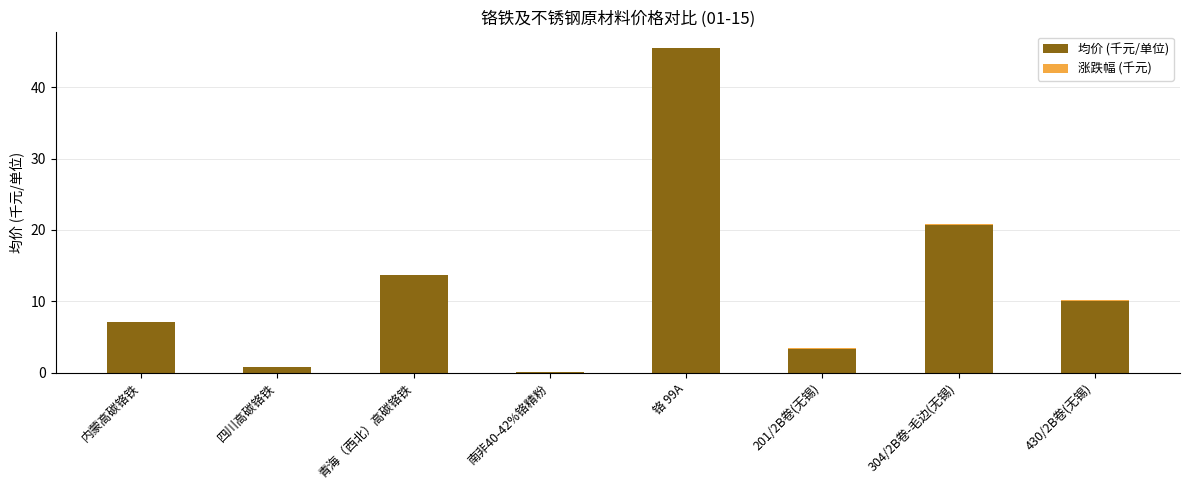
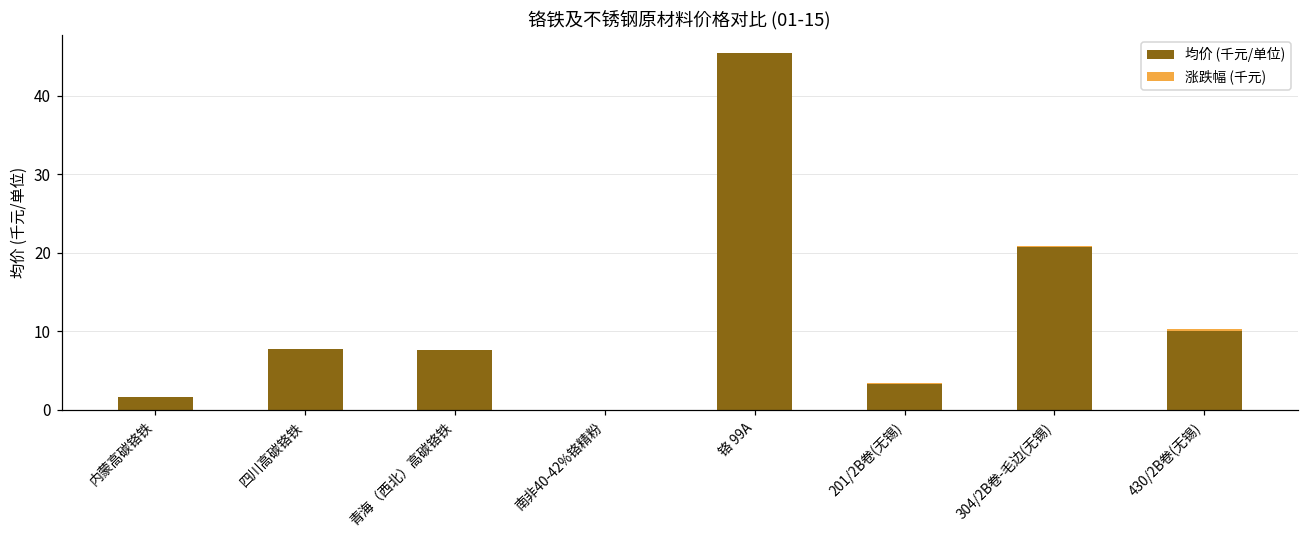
均价 (千元/单位), 内蒙高碳铬铁: 7 -> 2
均价 (千元/单位), 四川高碳铬铁: 1 -> 8
均价 (千元/单位), 青海（西北）高碳铬铁: 14 -> 8
